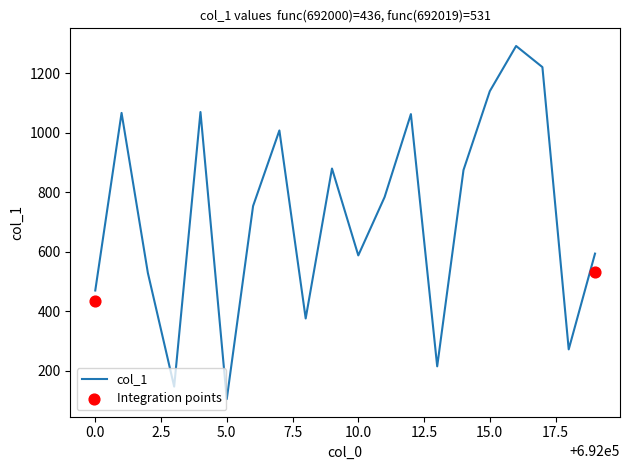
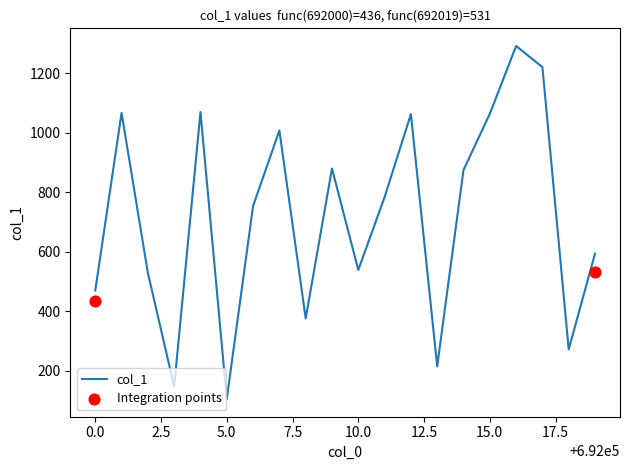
col_1, 10.0: 590 -> 540
col_1, 15.0: 1140 -> 1060
